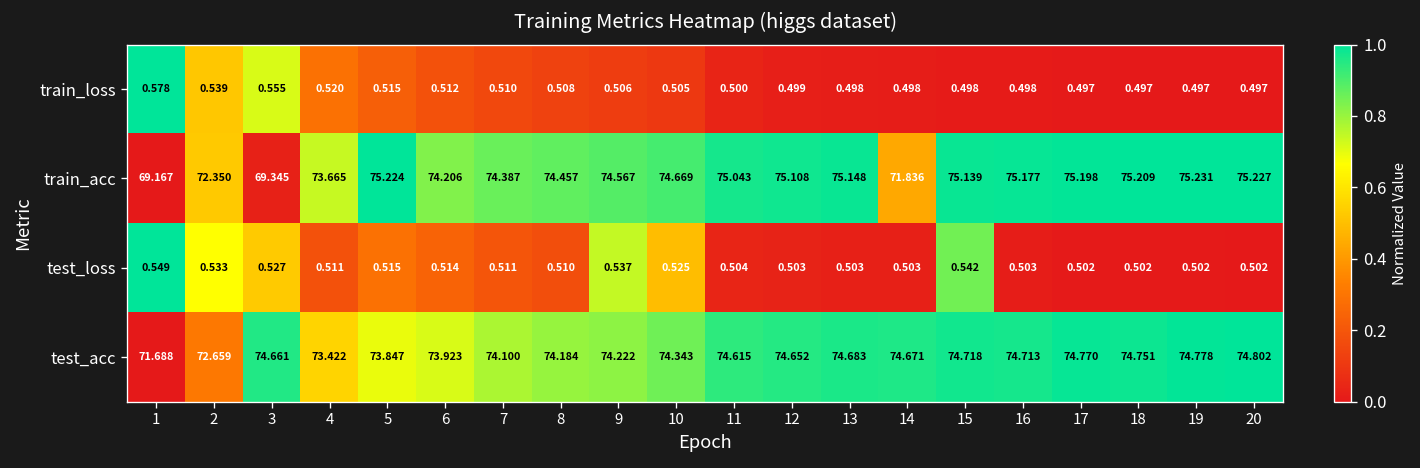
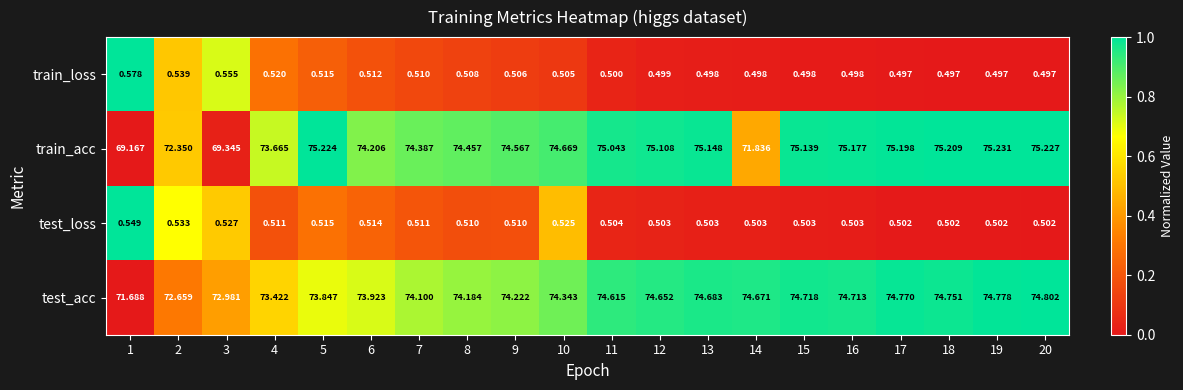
test_loss, 9: 0.537 -> 0.510
test_loss, 15: 0.542 -> 0.503
test_acc, 3: 74.661 -> 72.981
